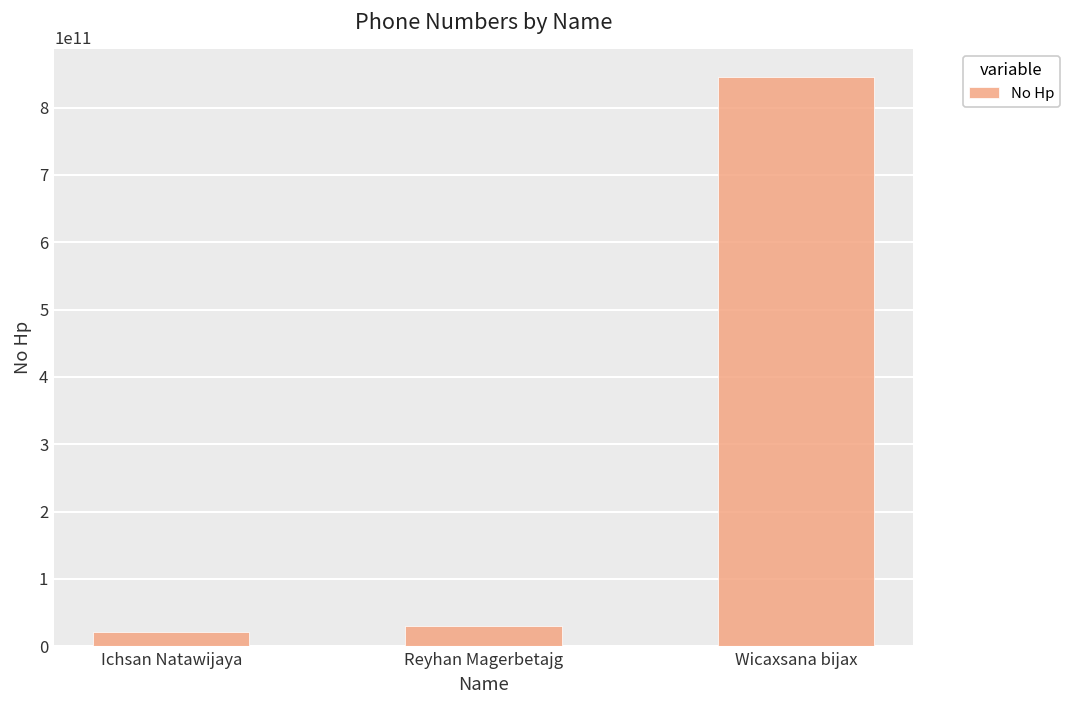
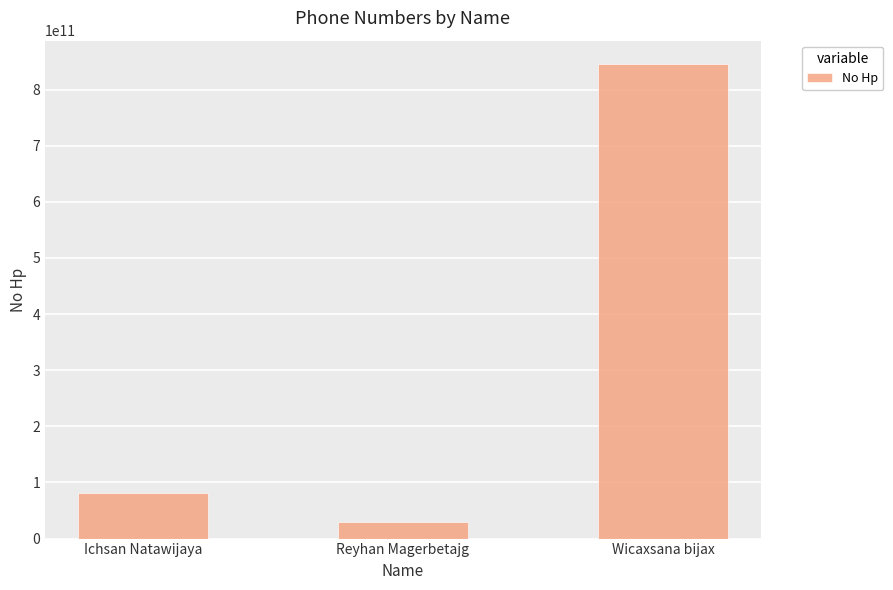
Ichsan Natawijaya: 20000000000 -> 80000000000
